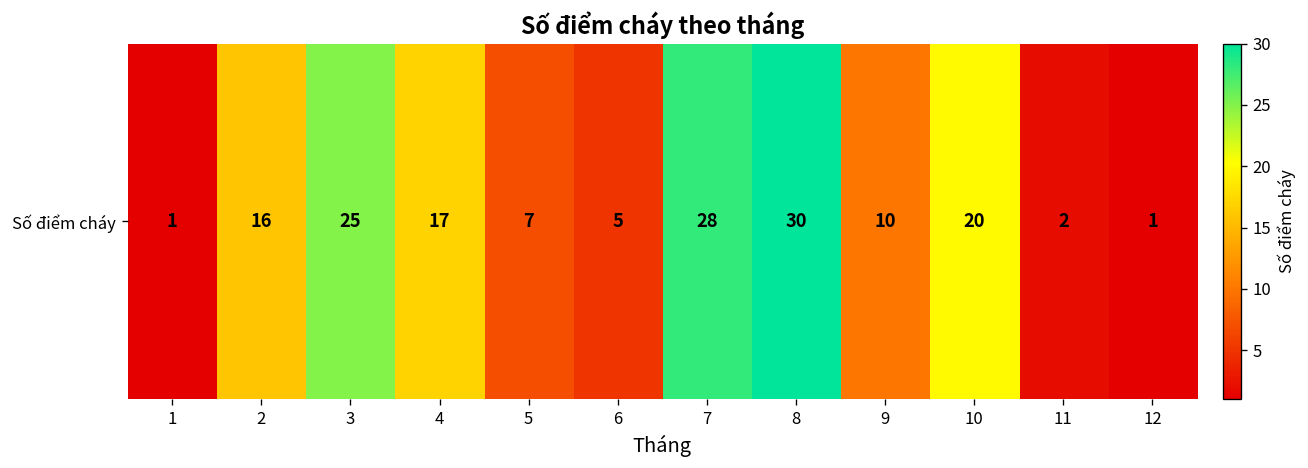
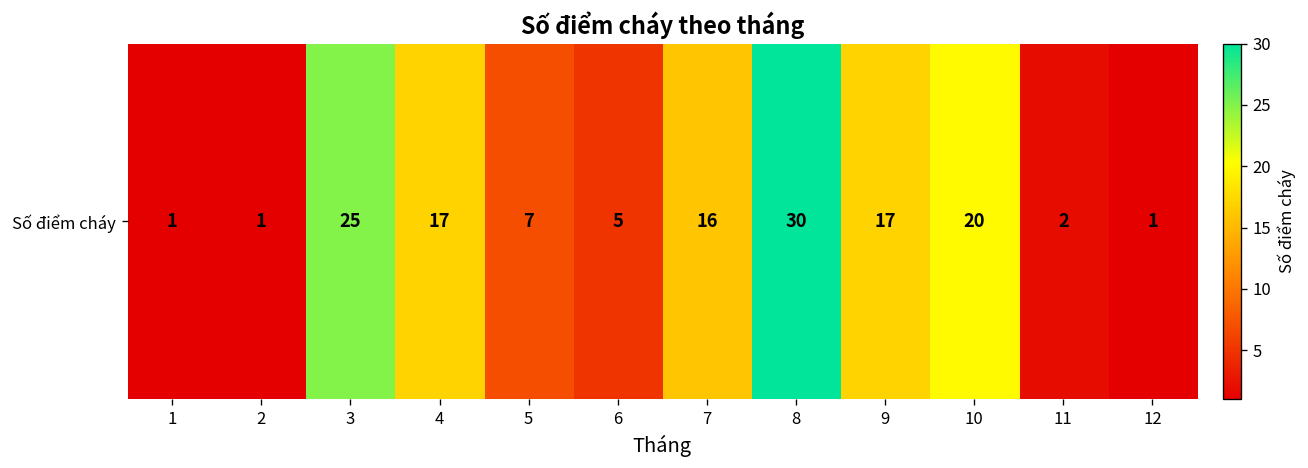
Số điểm cháy, 2: 16 -> 1
Số điểm cháy, 7: 28 -> 16
Số điểm cháy, 9: 10 -> 17
